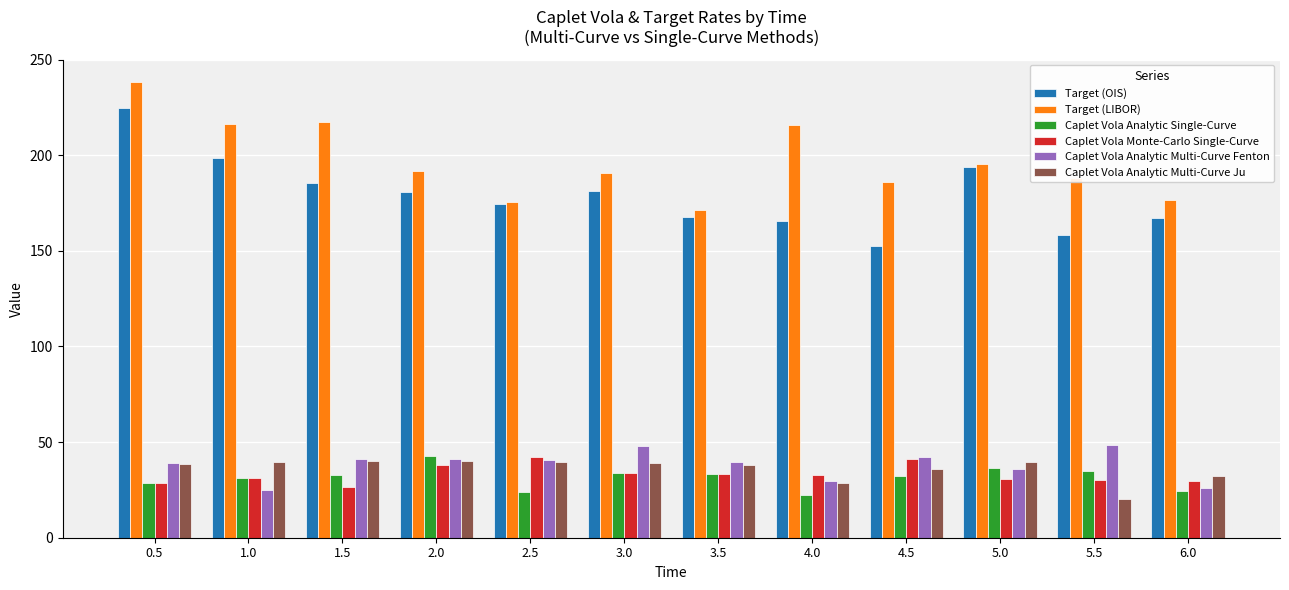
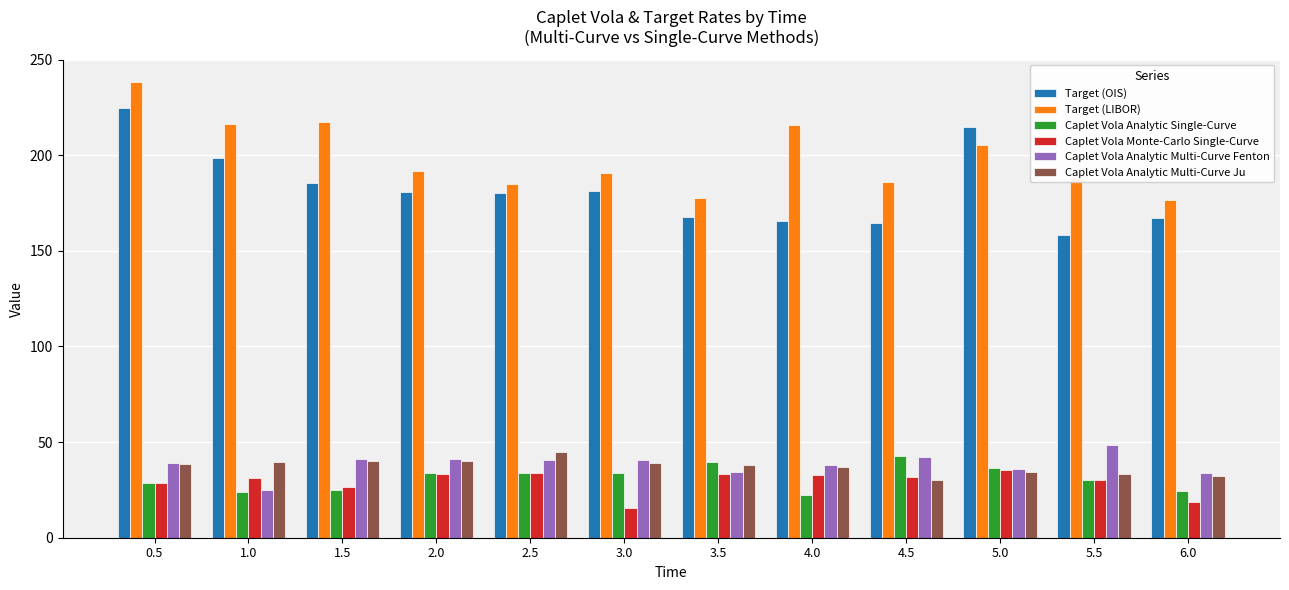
Caplet Vola Analytic Single-Curve, 1.0: 31 -> 24
Caplet Vola Analytic Single-Curve, 1.5: 33 -> 25
Caplet Vola Analytic Single-Curve, 2.0: 43 -> 34
Caplet Vola Monte-Carlo Single-Curve, 2.0: 38 -> 34
Target (OIS), 2.5: 175 -> 180
Target (LIBOR), 2.5: 176 -> 185
Caplet Vola Analytic Single-Curve, 2.5: 24 -> 34
Caplet Vola Monte-Carlo Single-Curve, 2.5: 42 -> 34
Caplet Vola Analytic Multi-Curve Ju, 2.5: 40 -> 45
Caplet Vola Monte-Carlo Single-Curve, 3.0: 34 -> 15
Caplet Vola Analytic Multi-Curve Fenton, 3.0: 48 -> 40
Target (LIBOR), 3.5: 172 -> 177
Caplet Vola Analytic Single-Curve, 3.5: 33 -> 40
Caplet Vola Analytic Multi-Curve Fenton, 3.5: 39 -> 34
Caplet Vola Analytic Multi-Curve Fenton, 4.0: 30 -> 38
Caplet Vola Analytic Multi-Curve Ju, 4.0: 28 -> 37
Target (OIS), 4.5: 153 -> 164
Caplet Vola Analytic Single-Curve, 4.5: 32 -> 43
Caplet Vola Monte-Carlo Single-Curve, 4.5: 41 -> 32
Caplet Vola Analytic Multi-Curve Ju, 4.5: 36 -> 30
Target (OIS), 5.0: 194 -> 215
Target (LIBOR), 5.0: 195 -> 205
Caplet Vola Monte-Carlo Single-Curve, 5.0: 31 -> 35
Caplet Vola Analytic Multi-Curve Ju, 5.0: 39 -> 35
Caplet Vola Analytic Single-Curve, 5.5: 35 -> 30
Caplet Vola Analytic Multi-Curve Ju, 5.5: 20 -> 33
Caplet Vola Monte-Carlo Single-Curve, 6.0: 29 -> 19
Caplet Vola Analytic Multi-Curve Fenton, 6.0: 26 -> 34
